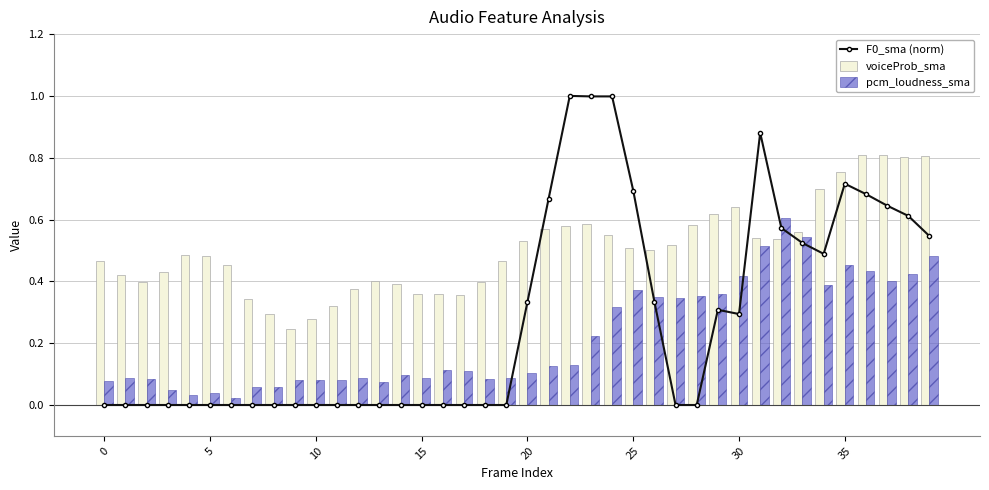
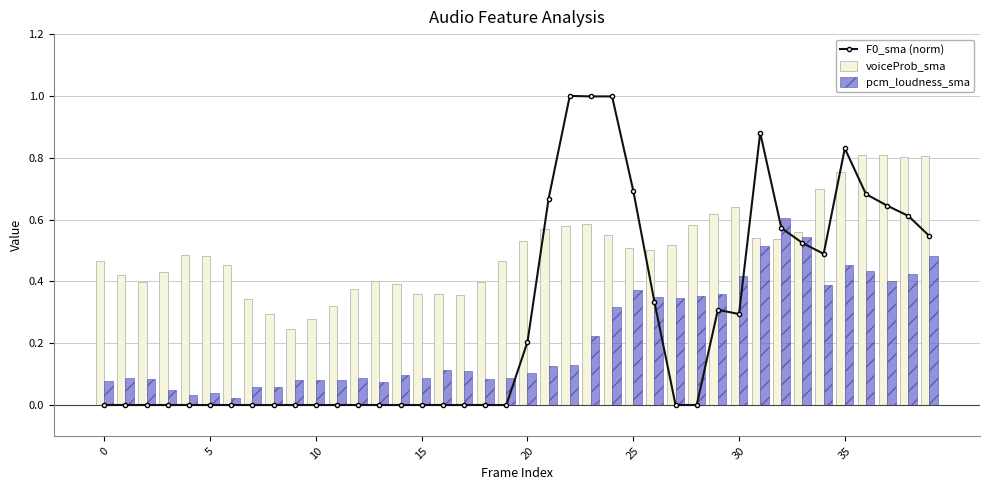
F0_sma (norm), 20: 0.33 -> 0.20
F0_sma (norm), 35: 0.72 -> 0.83
